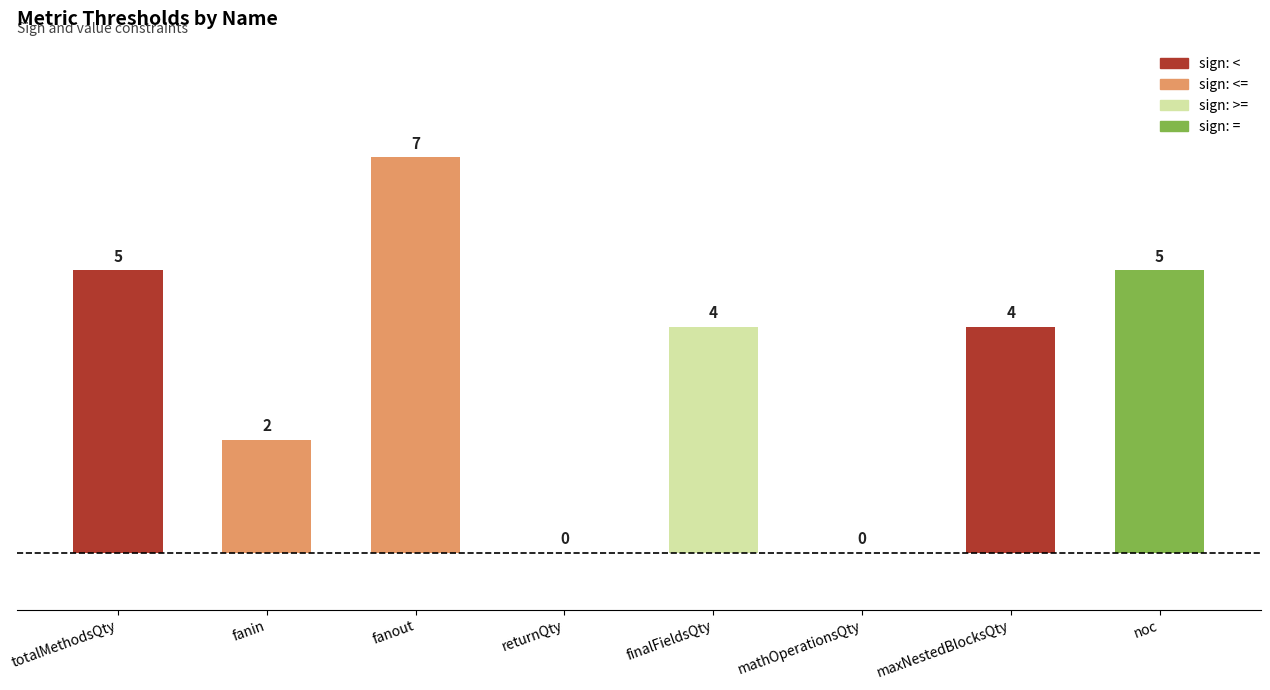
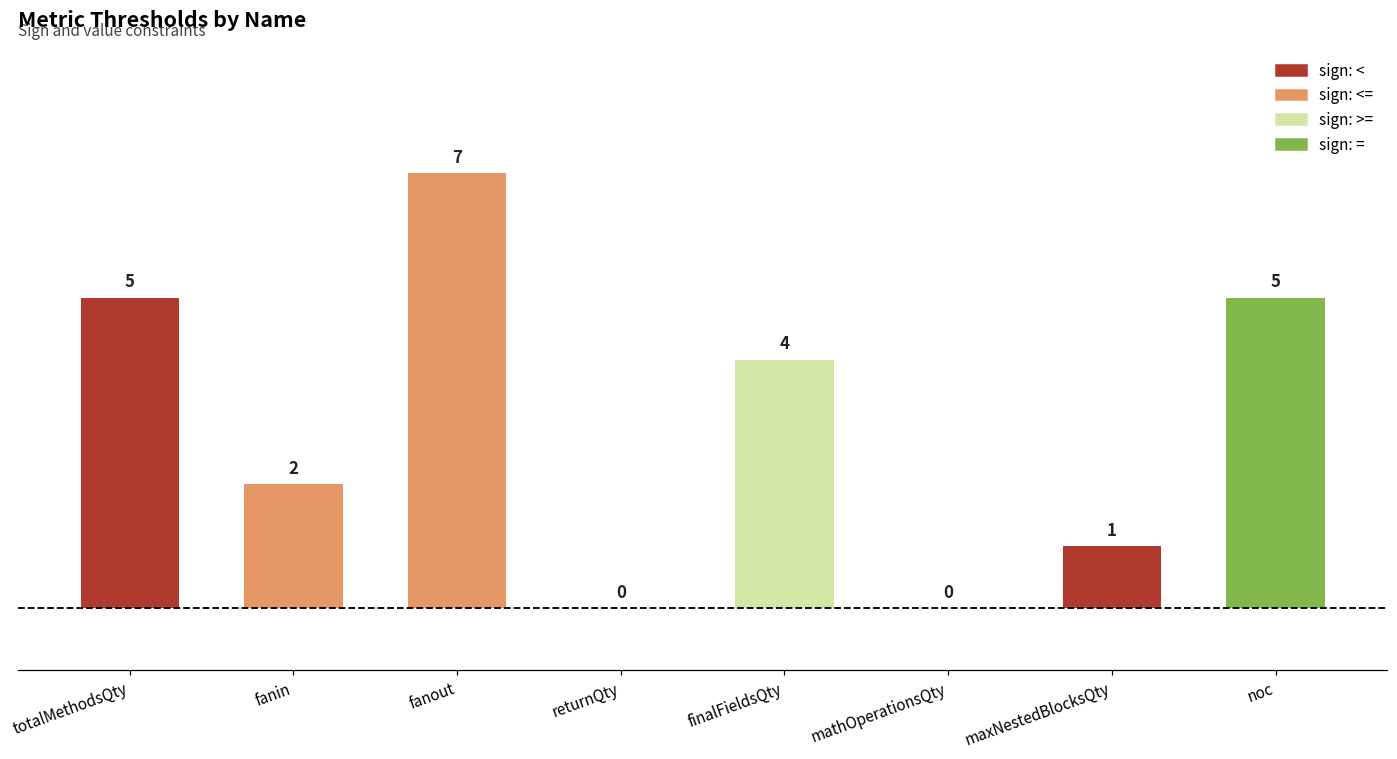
maxNestedBlocksQty: 4 -> 1
